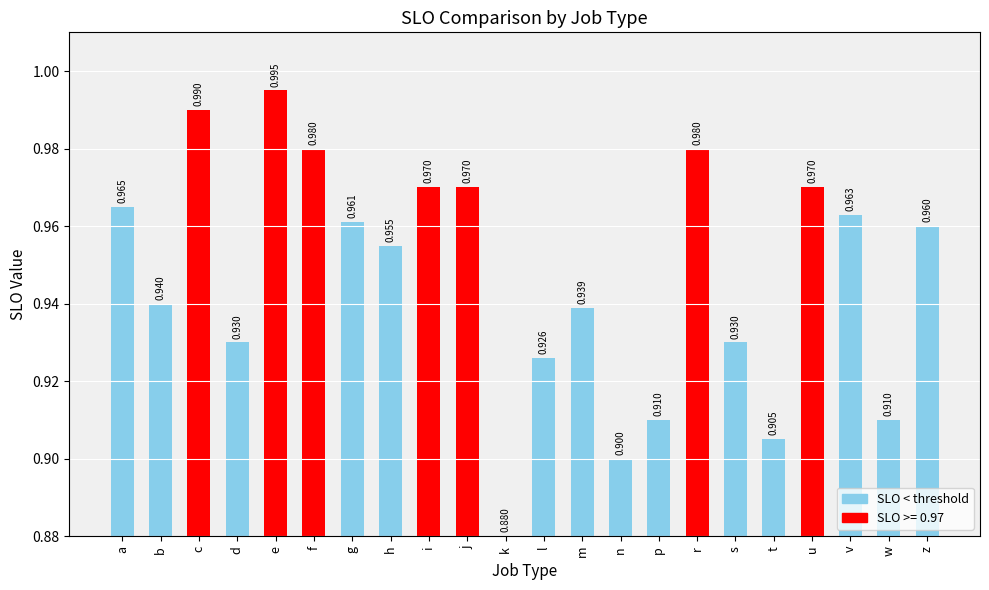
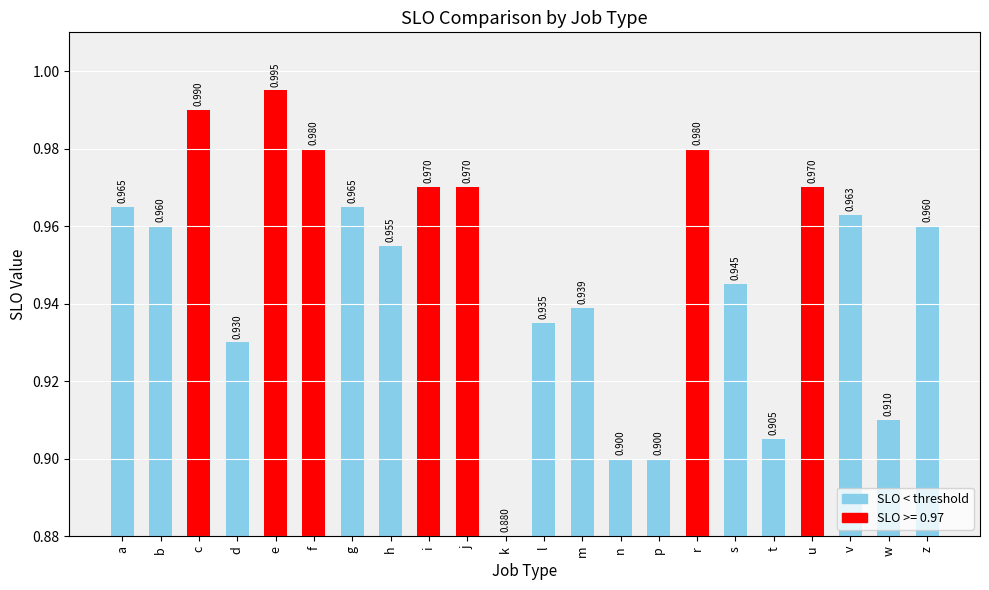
b: 0.940 -> 0.960
g: 0.961 -> 0.965
l: 0.926 -> 0.935
p: 0.910 -> 0.900
s: 0.930 -> 0.945
